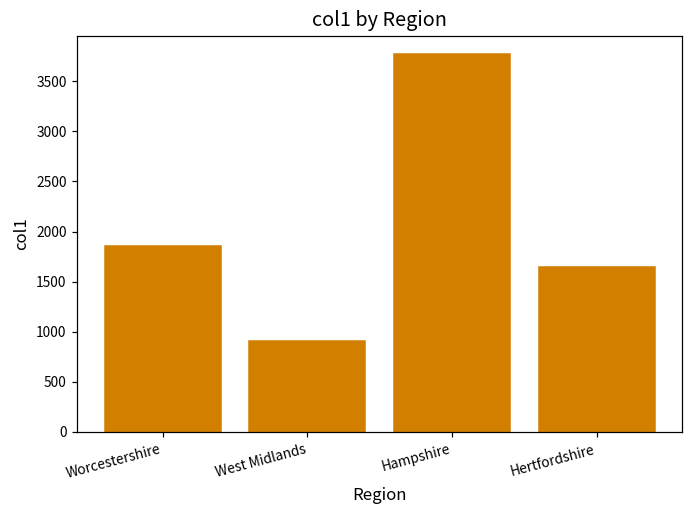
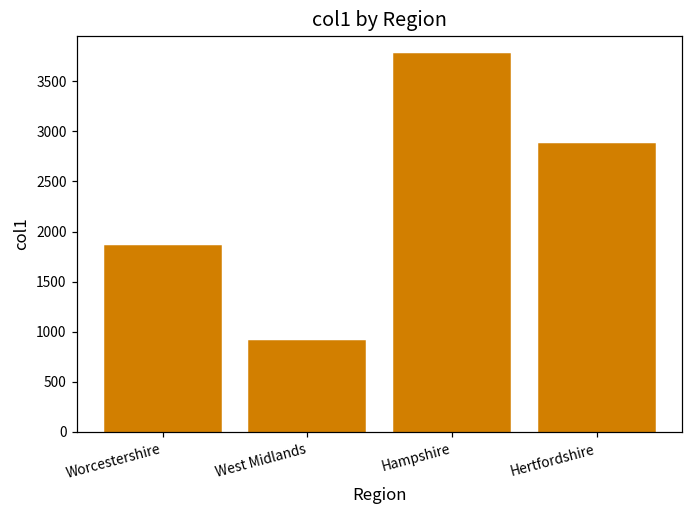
Hertfordshire: 1600 -> 2900
